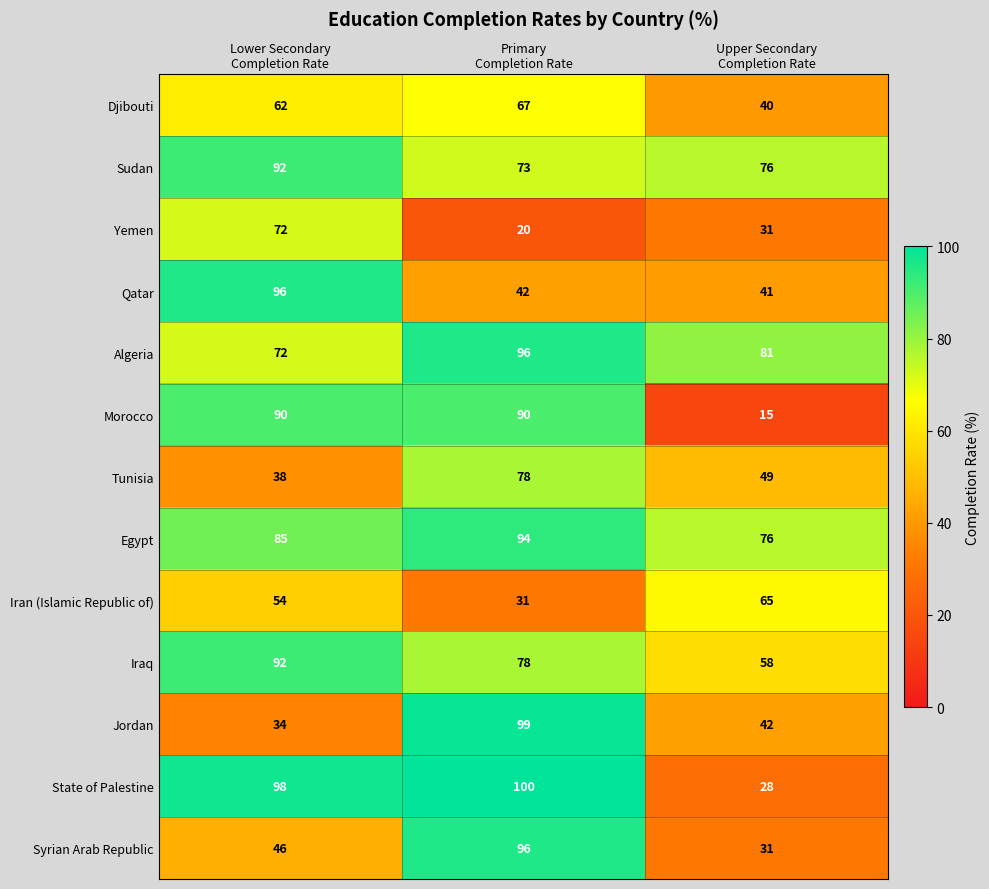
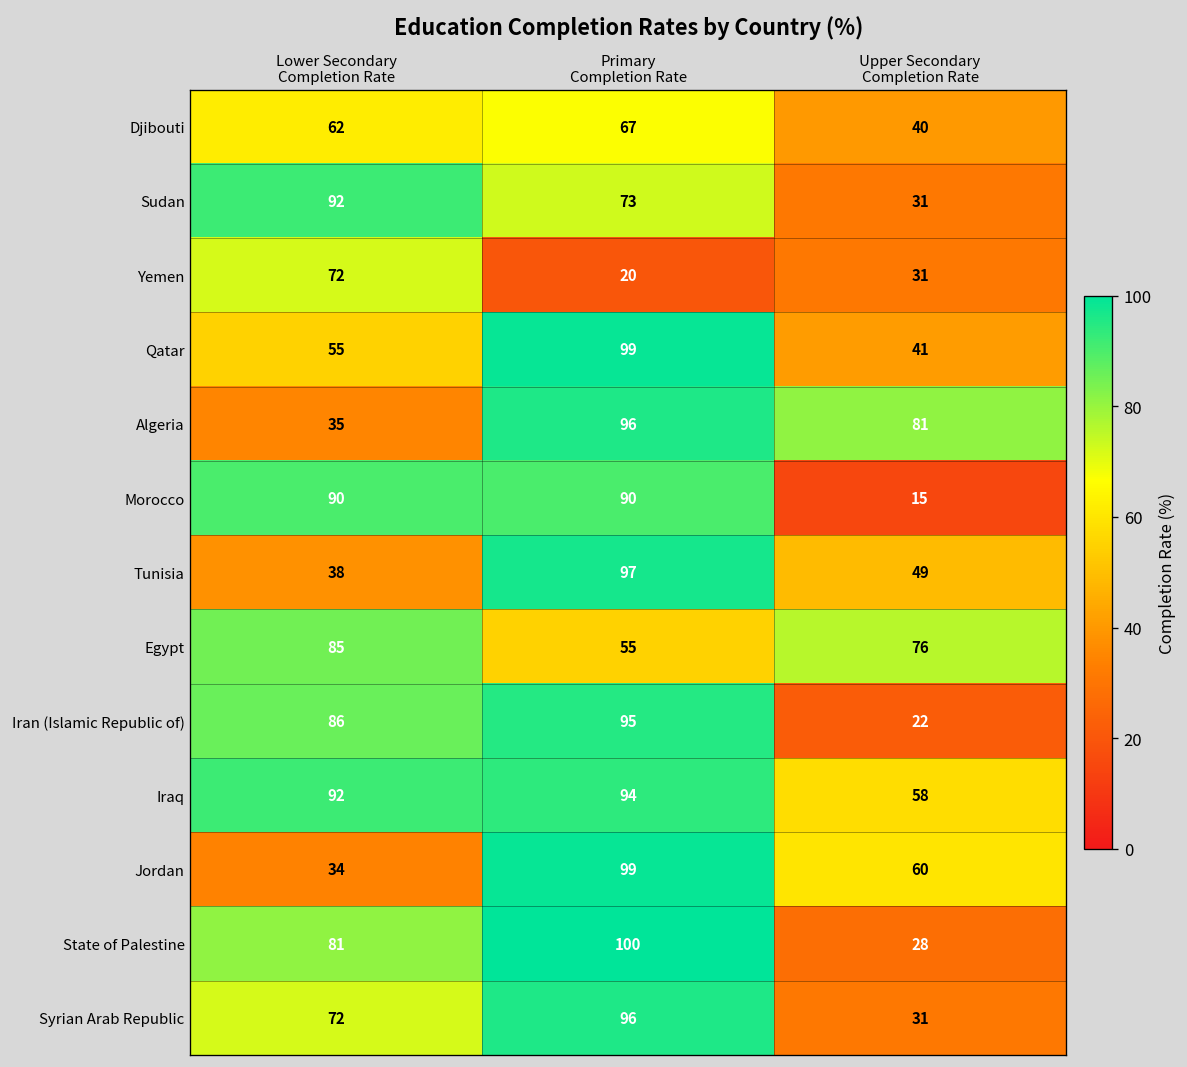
Sudan, Upper Secondary Completion Rate: 76 -> 31
Qatar, Lower Secondary Completion Rate: 96 -> 55
Qatar, Primary Completion Rate: 42 -> 99
Algeria, Lower Secondary Completion Rate: 72 -> 35
Tunisia, Primary Completion Rate: 78 -> 97
Egypt, Primary Completion Rate: 94 -> 55
Iran (Islamic Republic of), Lower Secondary Completion Rate: 54 -> 86
Iran (Islamic Republic of), Primary Completion Rate: 31 -> 95
Iran (Islamic Republic of), Upper Secondary Completion Rate: 65 -> 22
Iraq, Primary Completion Rate: 78 -> 94
Jordan, Upper Secondary Completion Rate: 42 -> 60
State of Palestine, Lower Secondary Completion Rate: 98 -> 81
Syrian Arab Republic, Lower Secondary Completion Rate: 46 -> 72
